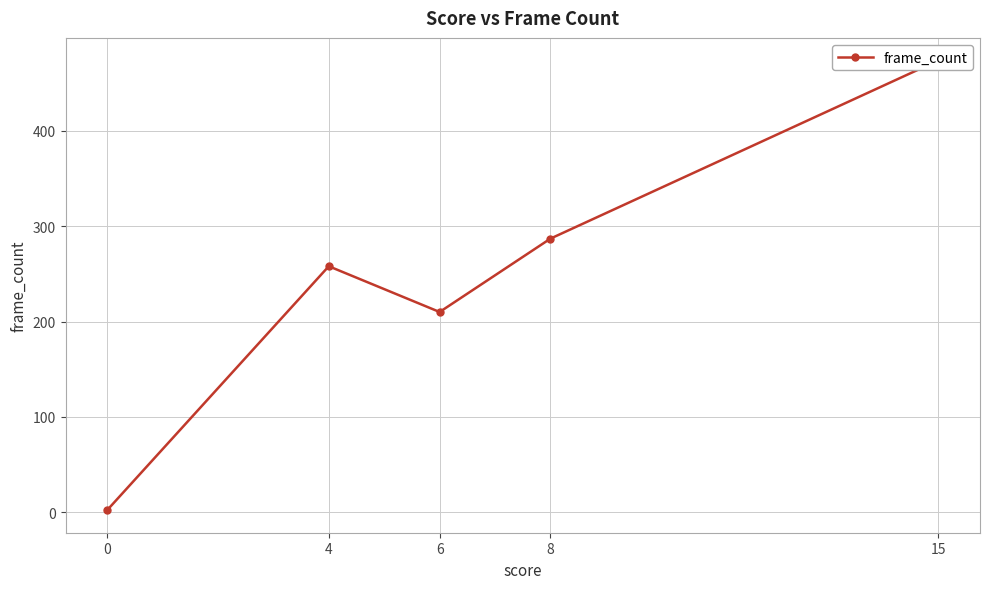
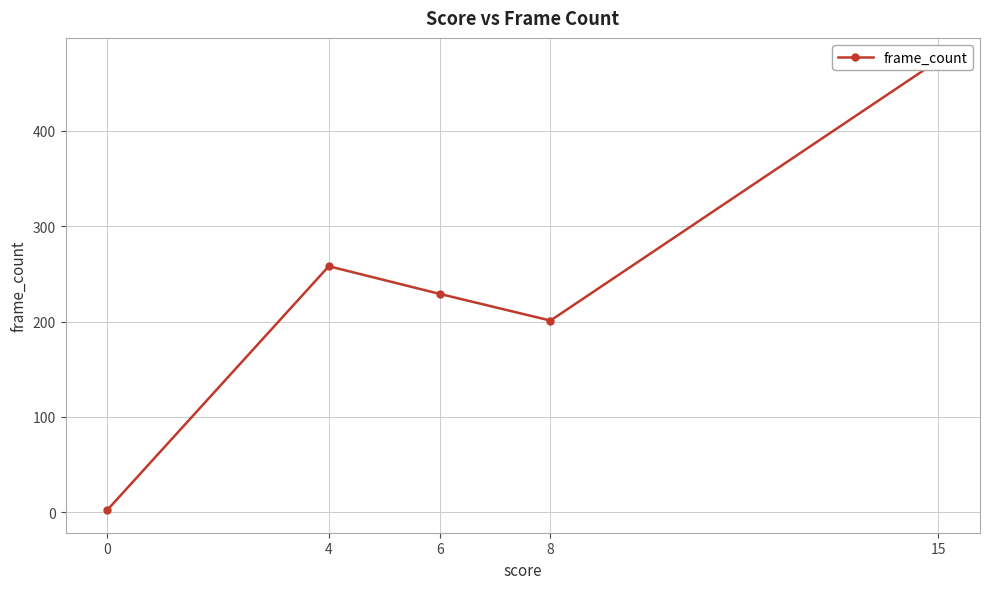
6: 210 -> 230
8: 290 -> 200
